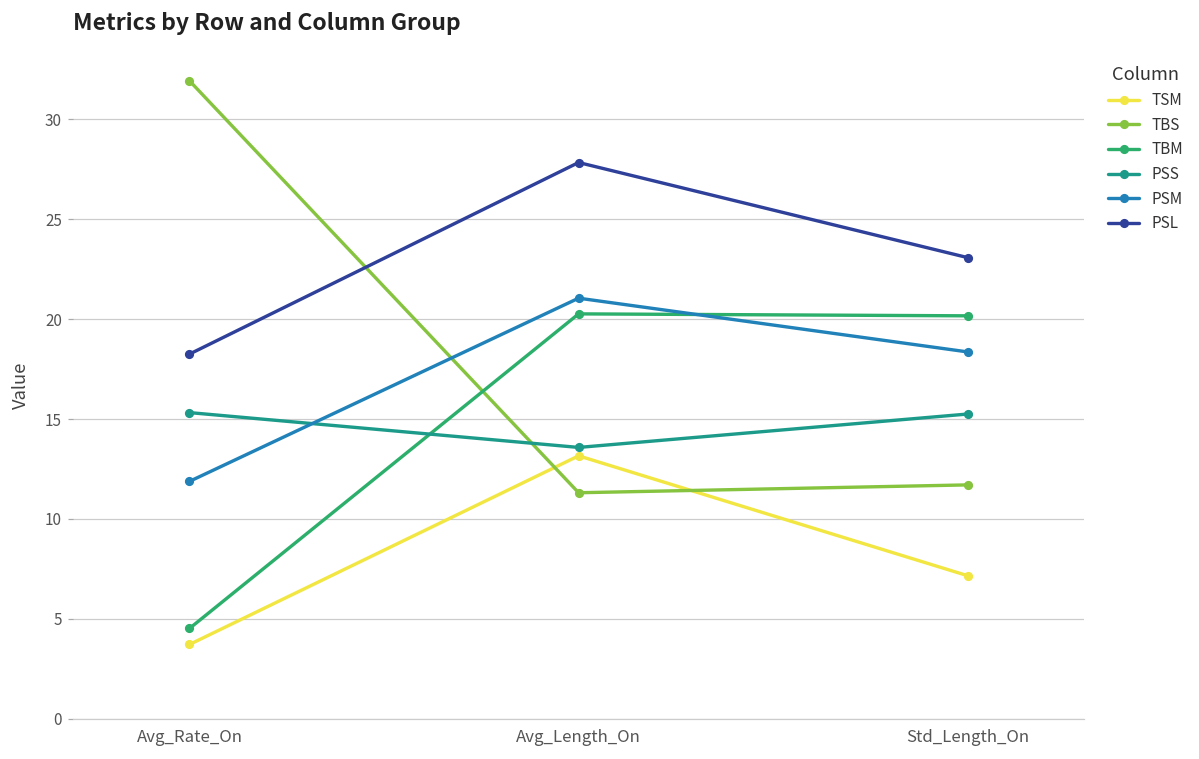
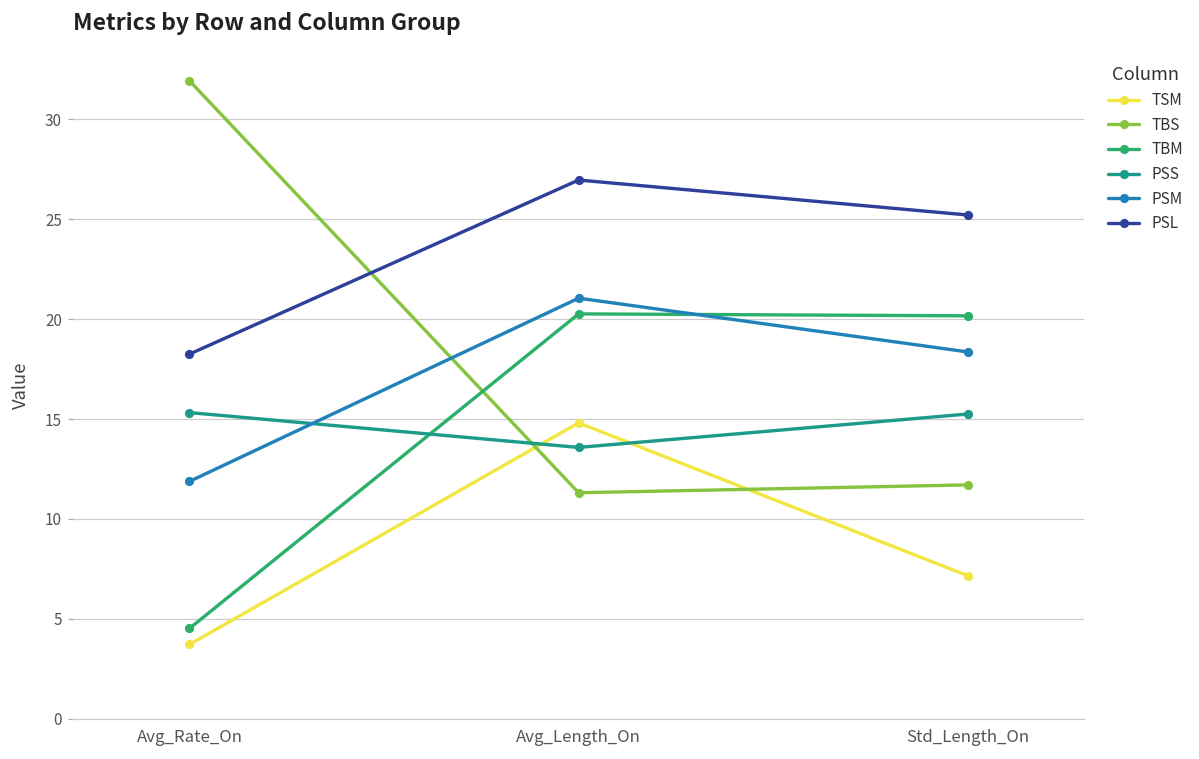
TSM, Avg_Length_On: 13.2 -> 14.8
PSL, Avg_Length_On: 27.8 -> 27.0
PSL, Std_Length_On: 23.1 -> 25.2
